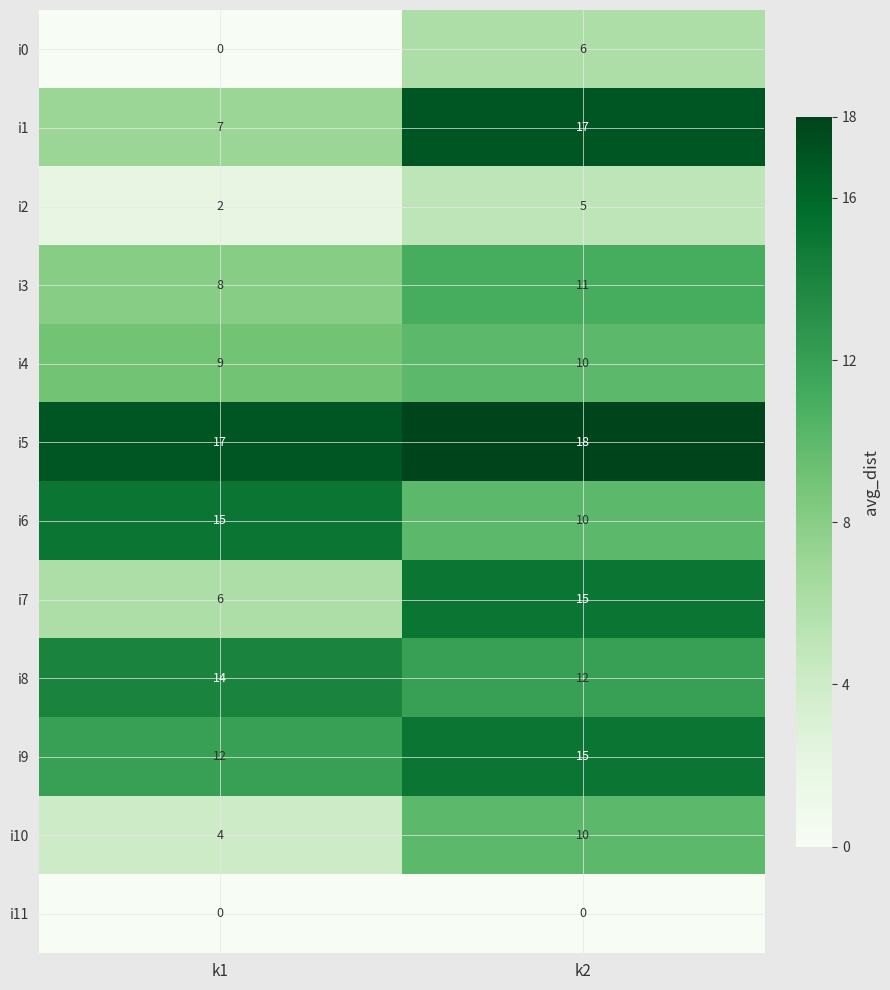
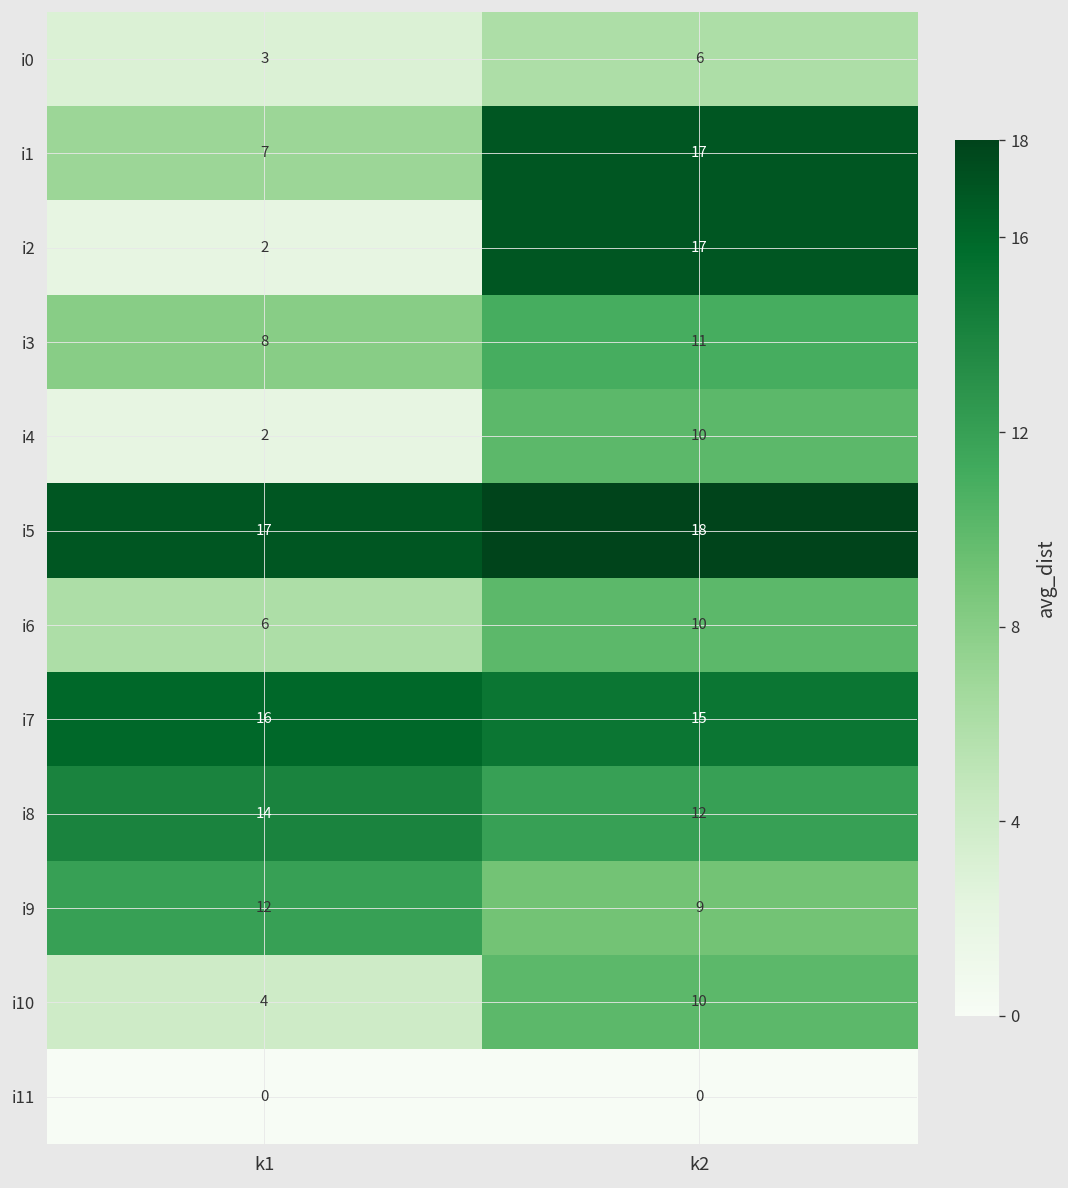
i0, k1: 0 -> 3
i2, k2: 5 -> 17
i4, k1: 9 -> 2
i6, k1: 15 -> 6
i7, k1: 6 -> 16
i9, k2: 15 -> 9
